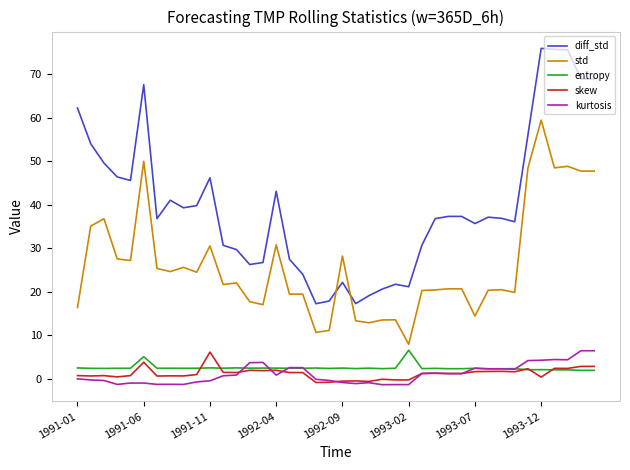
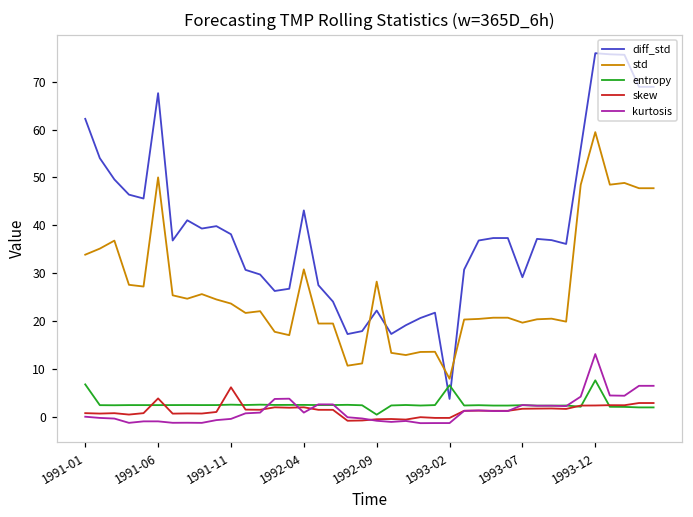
std, 1991-01: 16 -> 34
entropy, 1991-01: 2 -> 7
entropy, 1991-06: 5 -> 2
diff_std, 1991-11: 46 -> 38
std, 1991-11: 31 -> 24
entropy, 1992-09: 2 -> 0
diff_std, 1993-02: 21 -> 4
diff_std, 1993-07: 36 -> 29
std, 1993-07: 14 -> 20
entropy, 1993-12: 2 -> 8
skew, 1993-12: 0 -> 2
kurtosis, 1993-12: 4 -> 13
